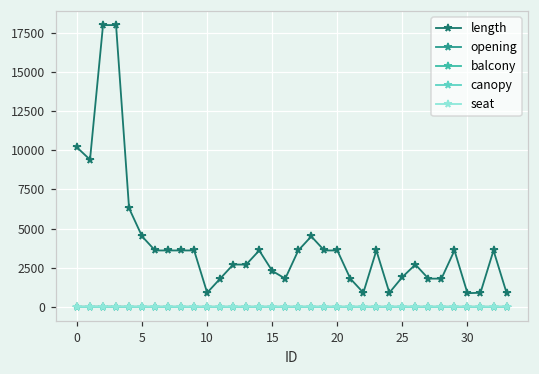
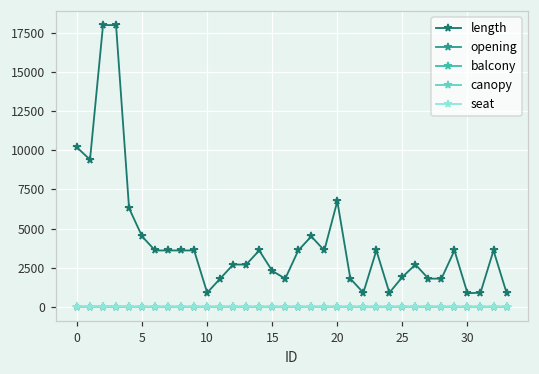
length, 20: 3600 -> 6700
